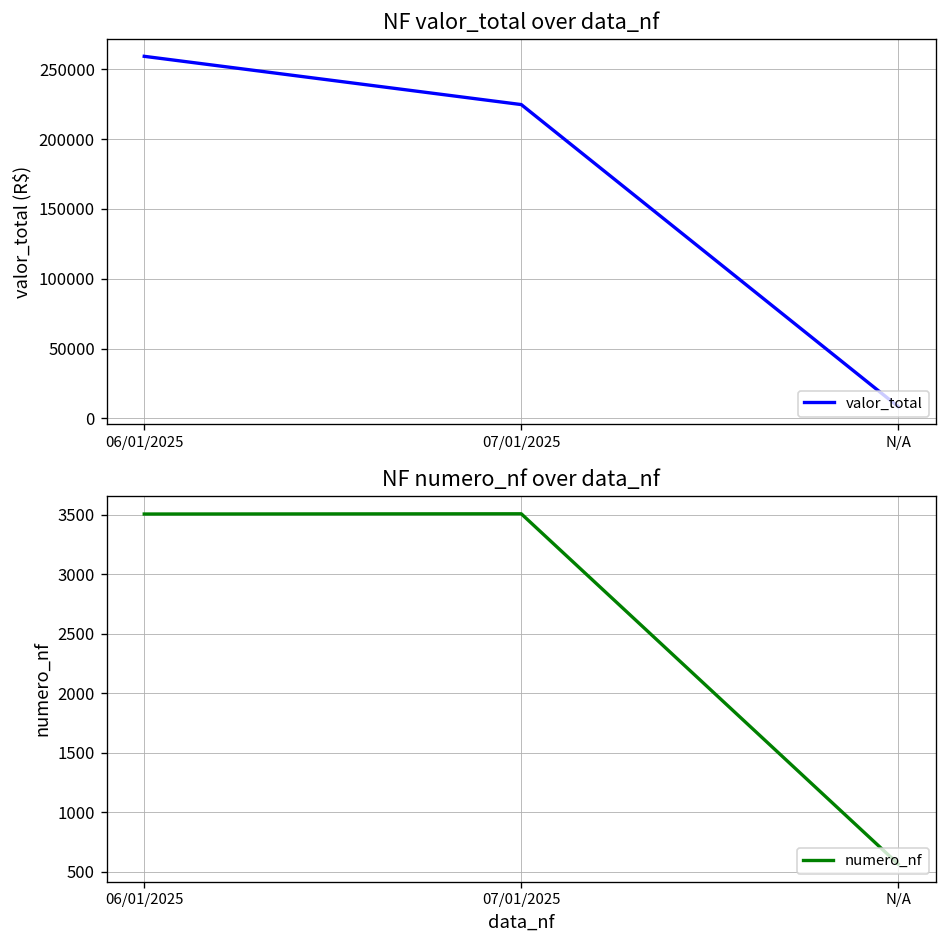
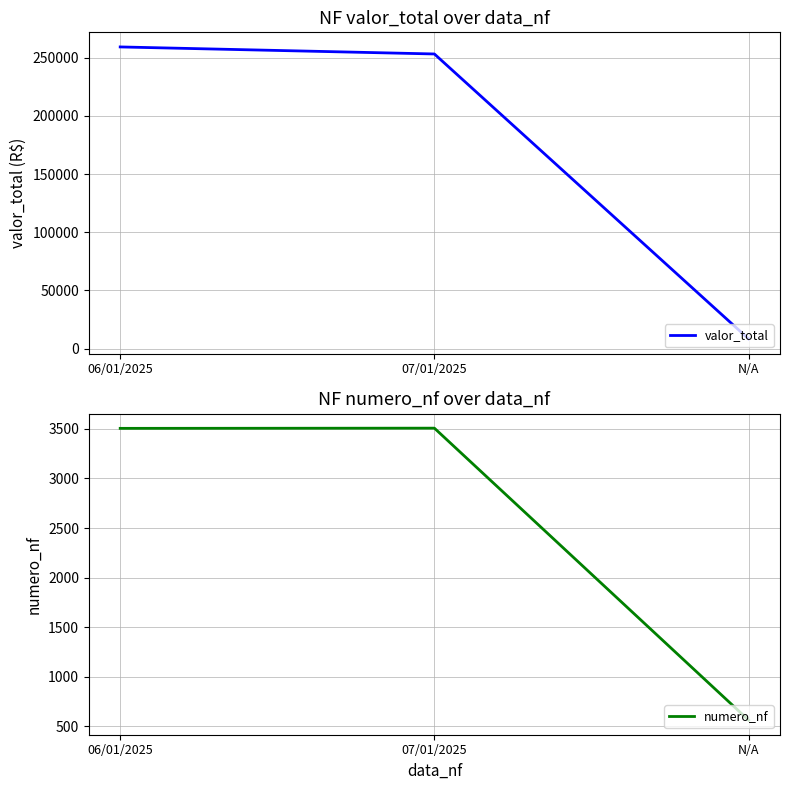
NF valor_total over data_nf, 07/01/2025: 225000 -> 253000
